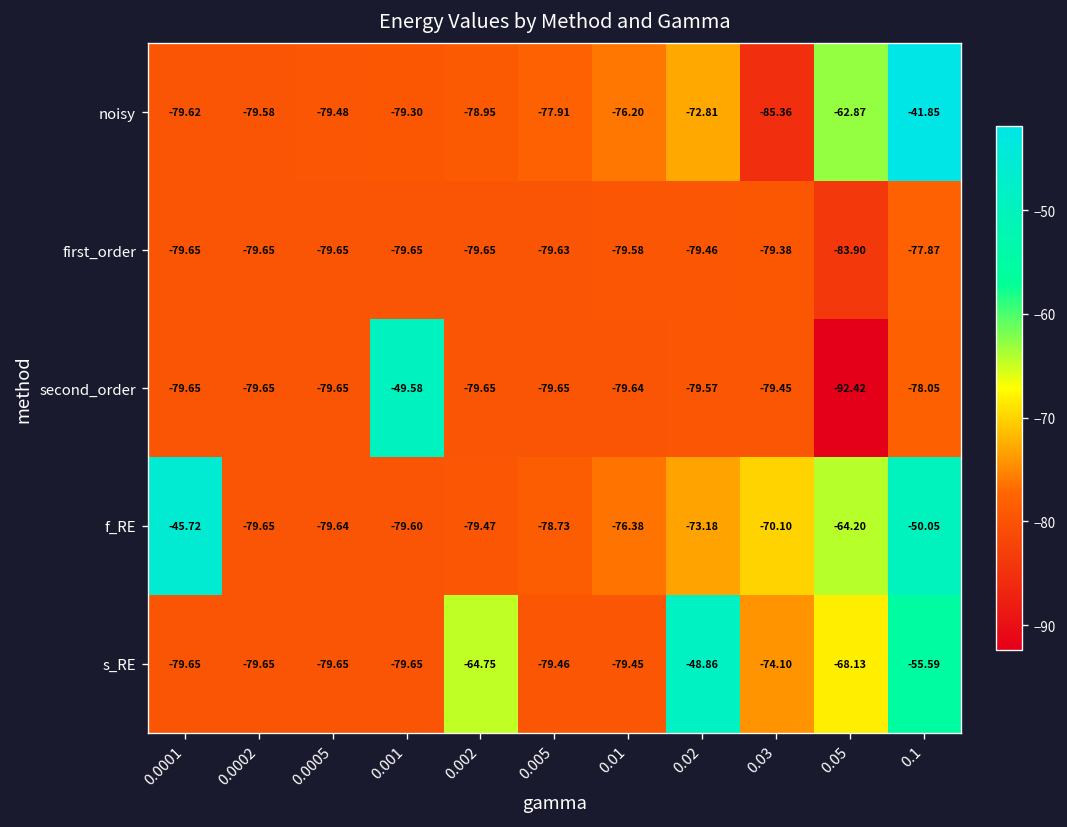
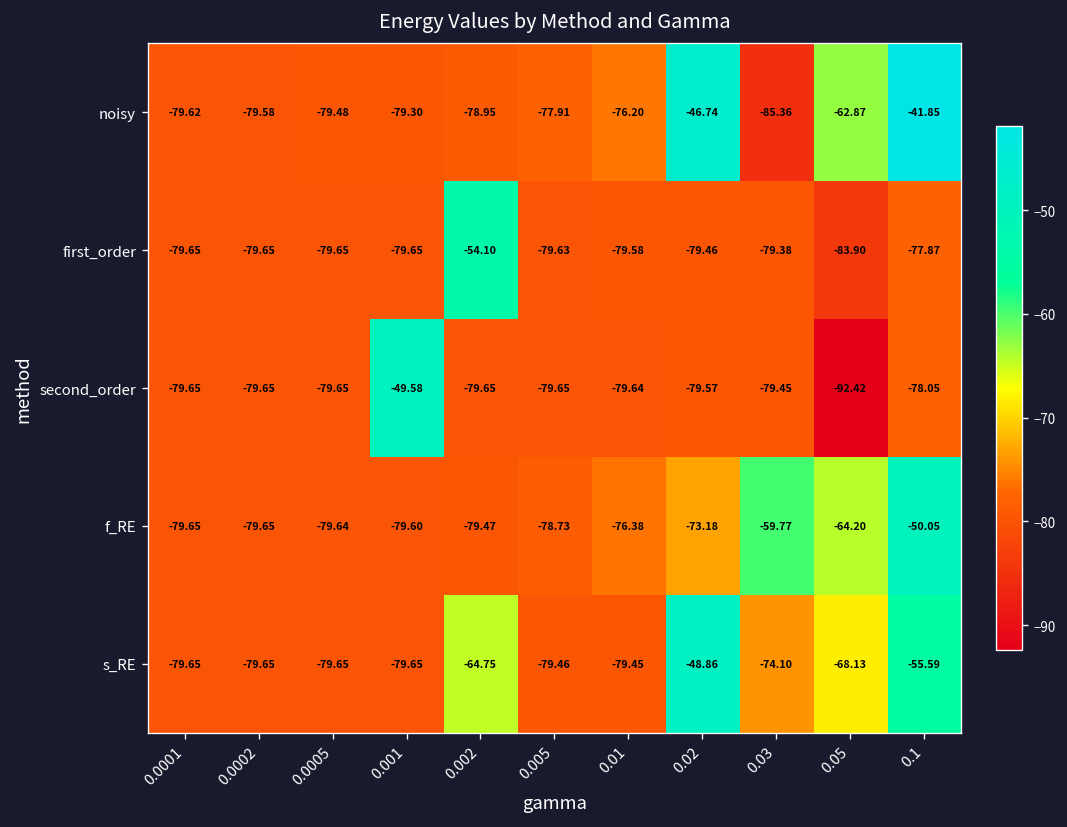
noisy, 0.02: -72.81 -> -46.74
first_order, 0.002: -79.65 -> -54.10
f_RE, 0.0001: -45.72 -> -79.65
f_RE, 0.03: -70.10 -> -59.77
